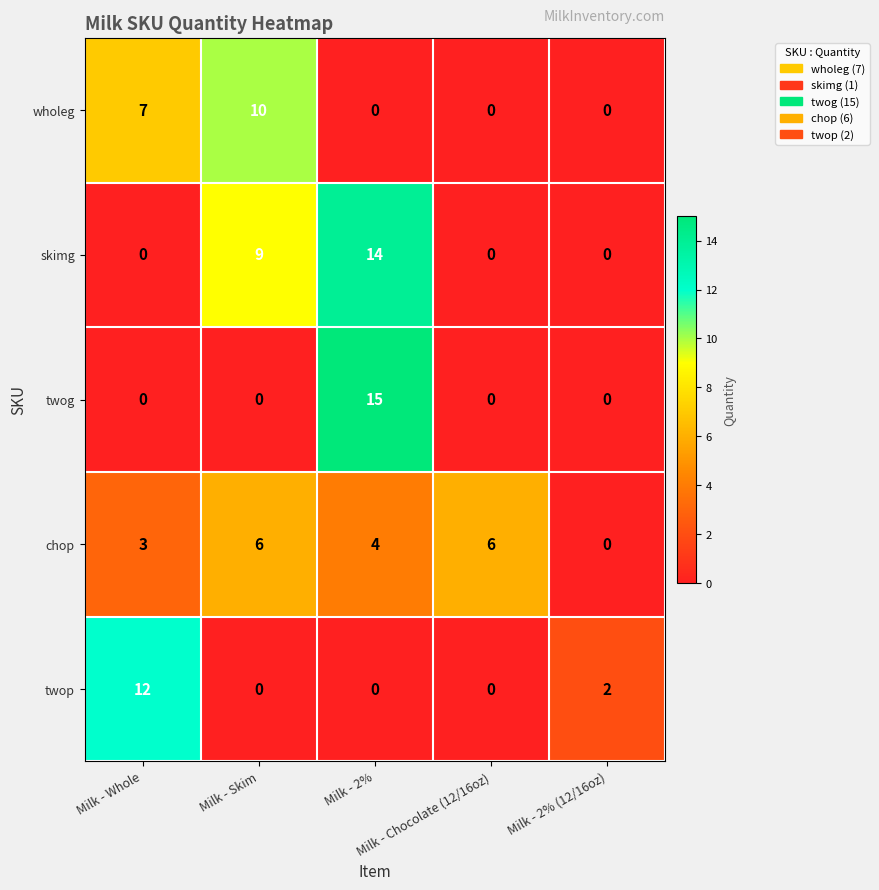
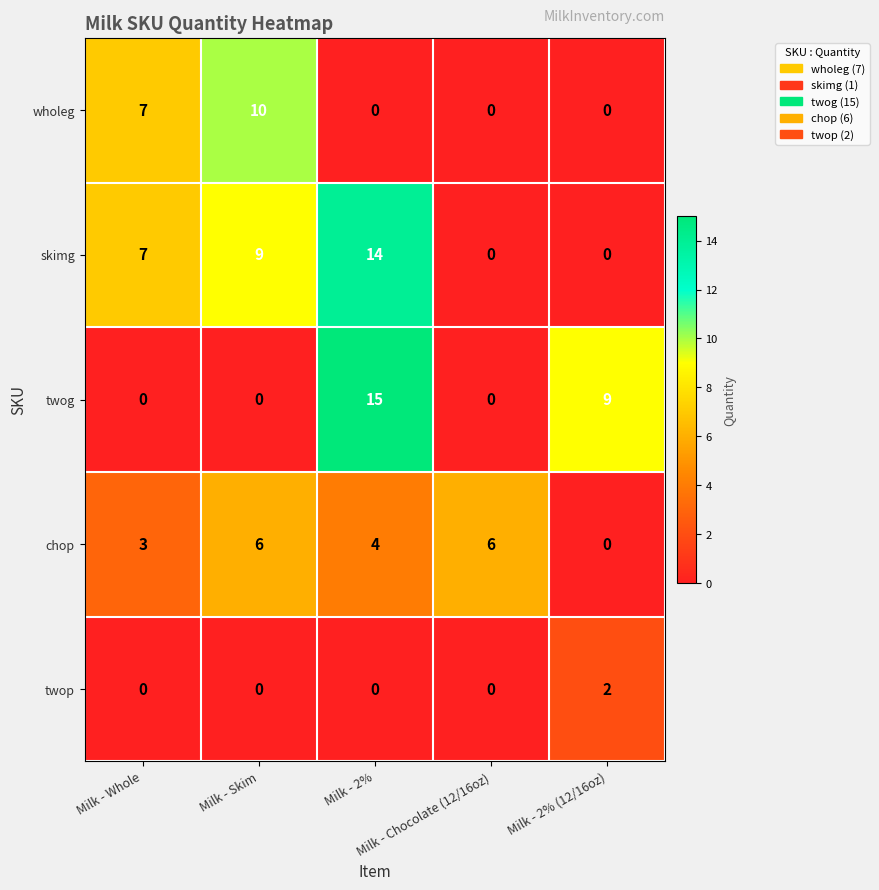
skimg, Milk - Whole: 0 -> 7
twog, Milk - 2% (12/16oz): 0 -> 9
twop, Milk - Whole: 12 -> 0
